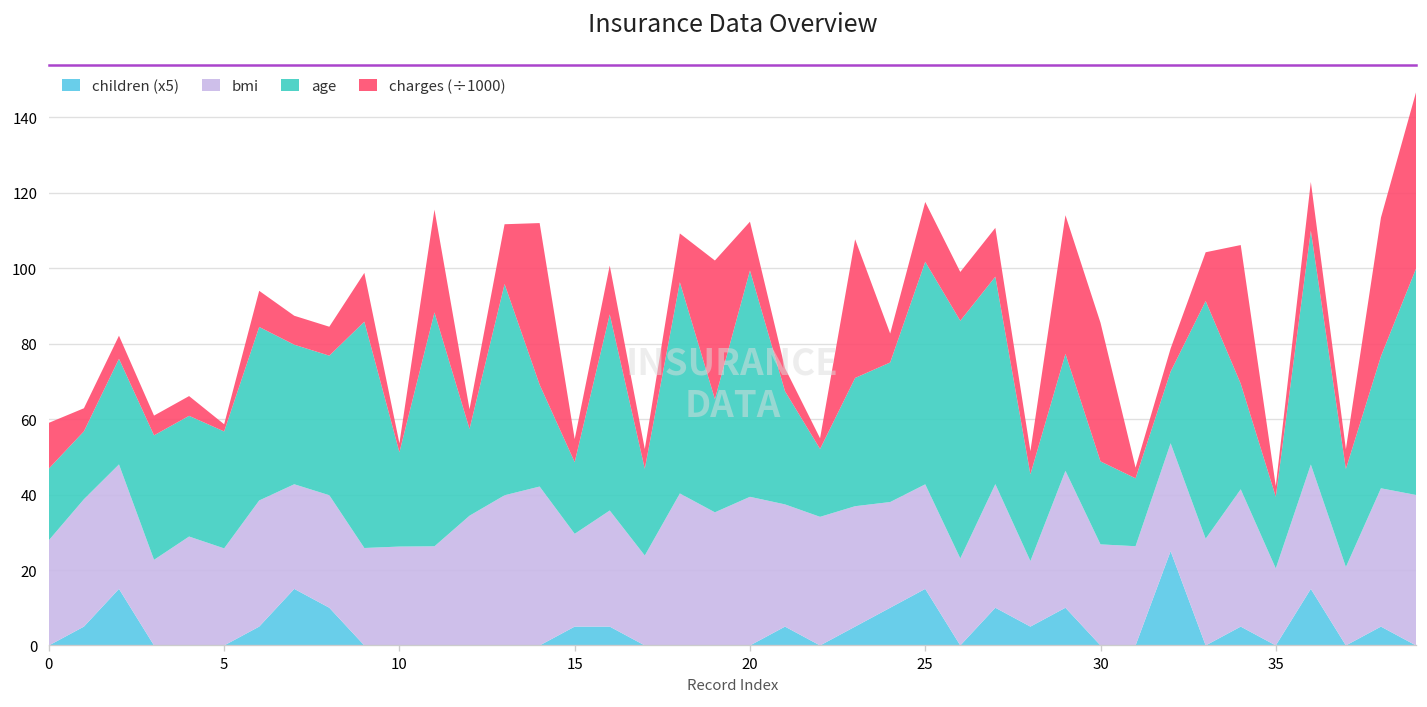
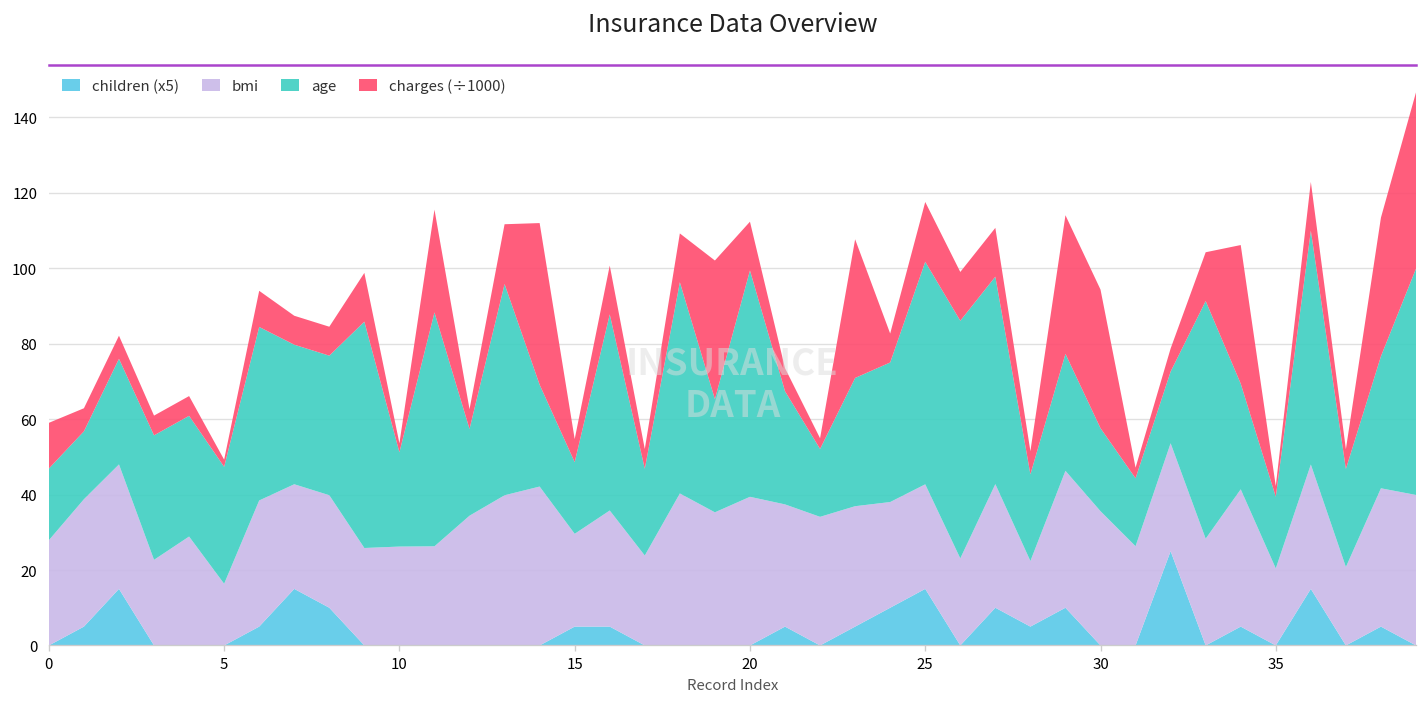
bmi, 5: 26 -> 16
bmi, 30: 27 -> 36
